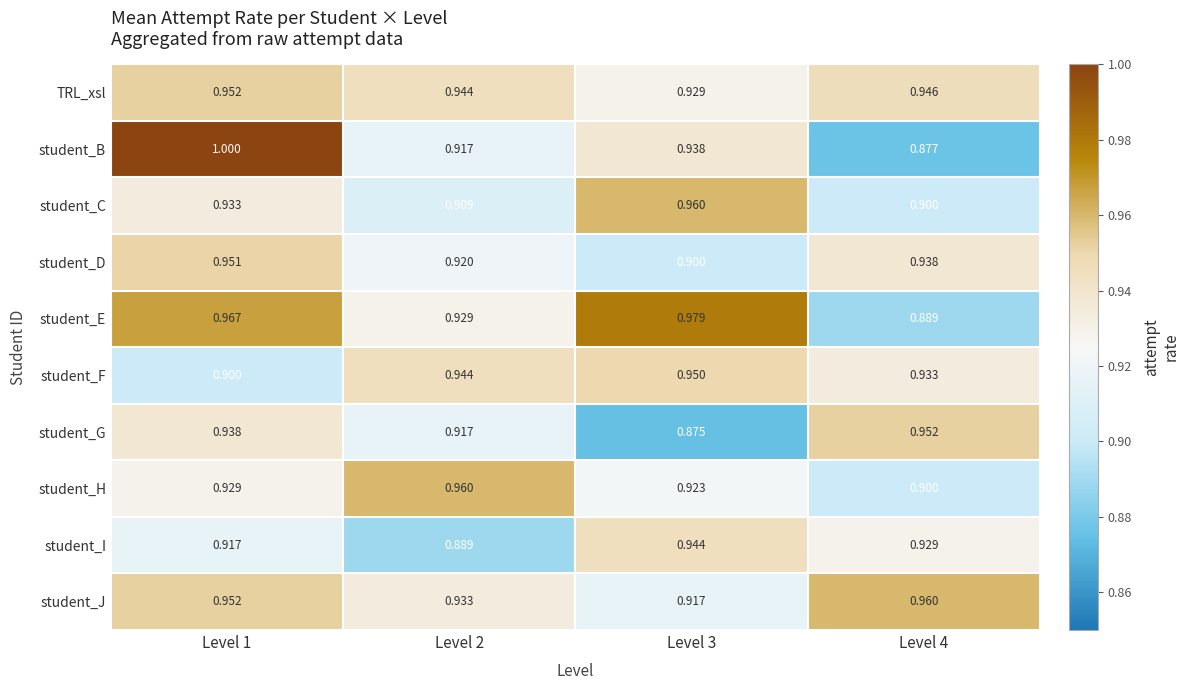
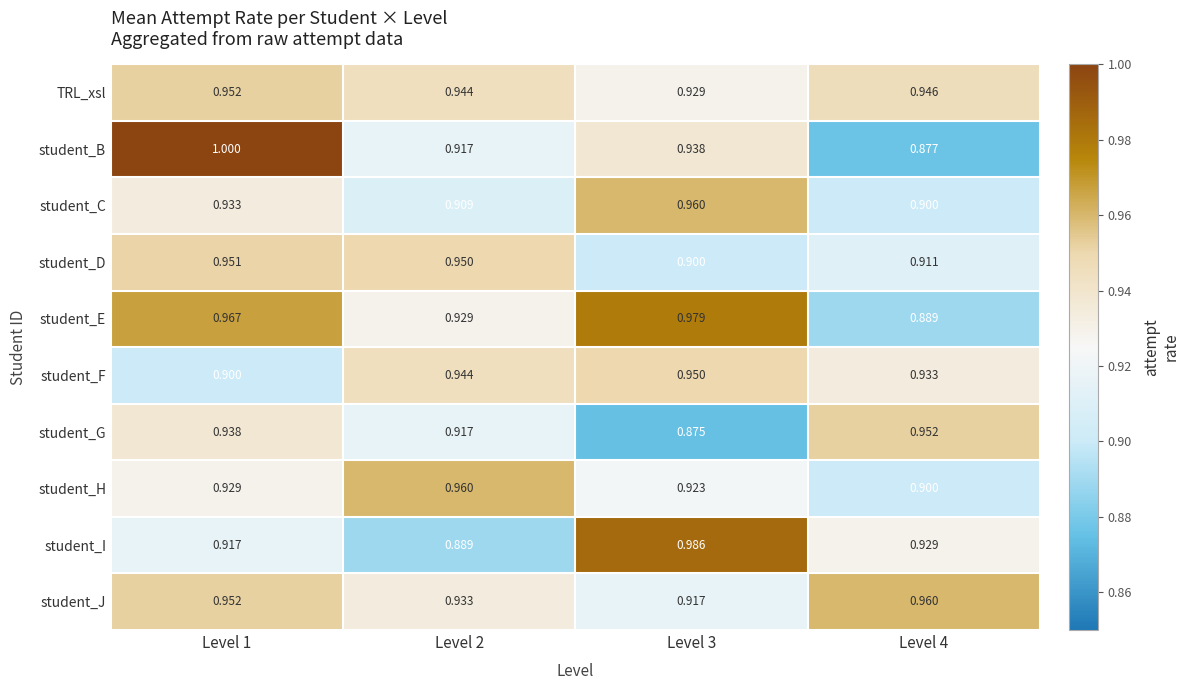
student_D, Level 2: 0.920 -> 0.950
student_D, Level 4: 0.938 -> 0.911
student_I, Level 3: 0.944 -> 0.986
